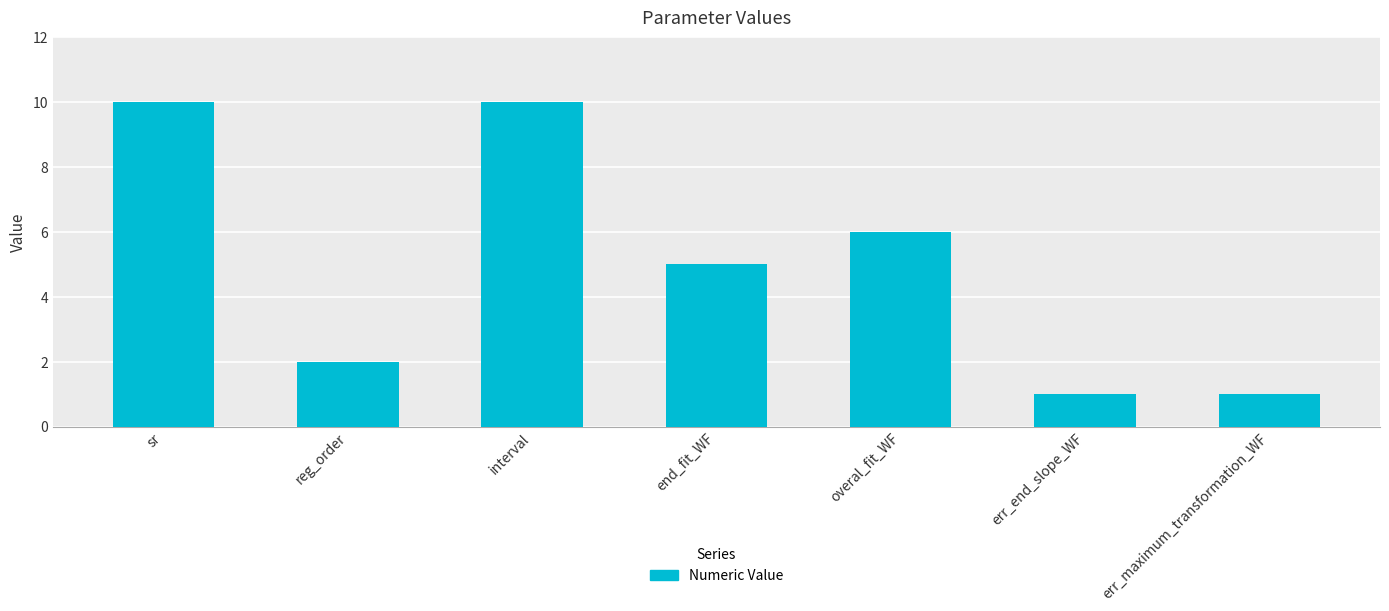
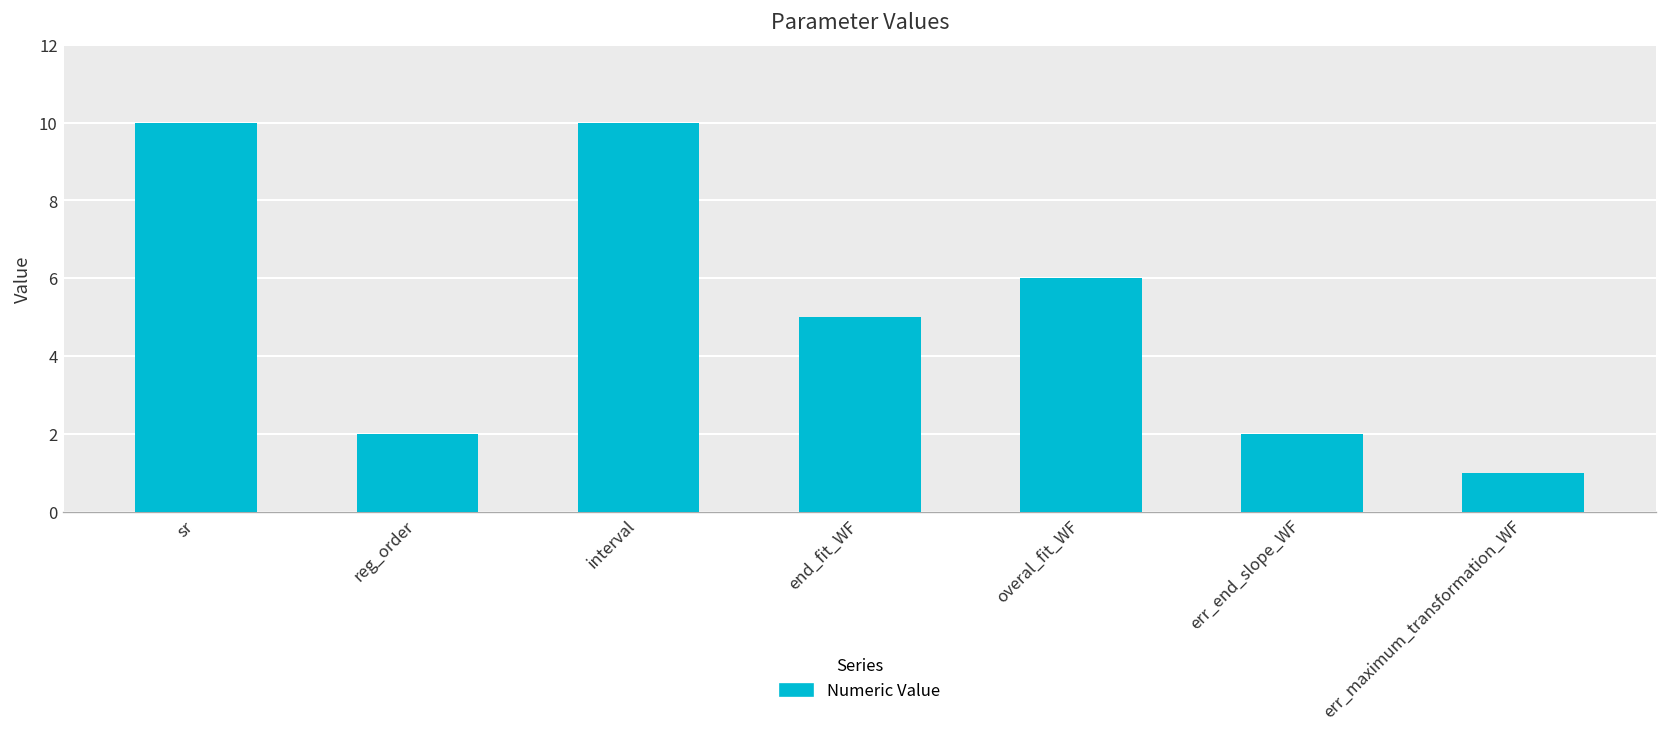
err_end_slope_WF: 1 -> 2
